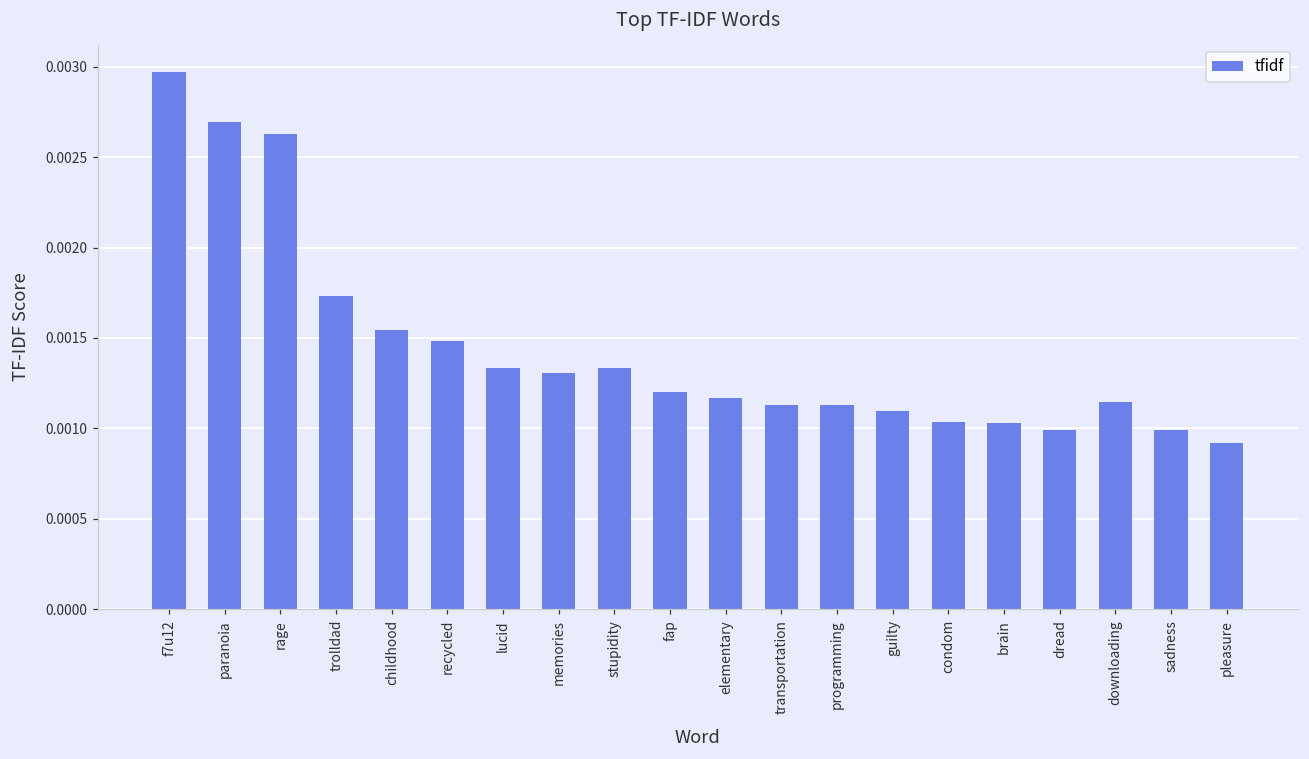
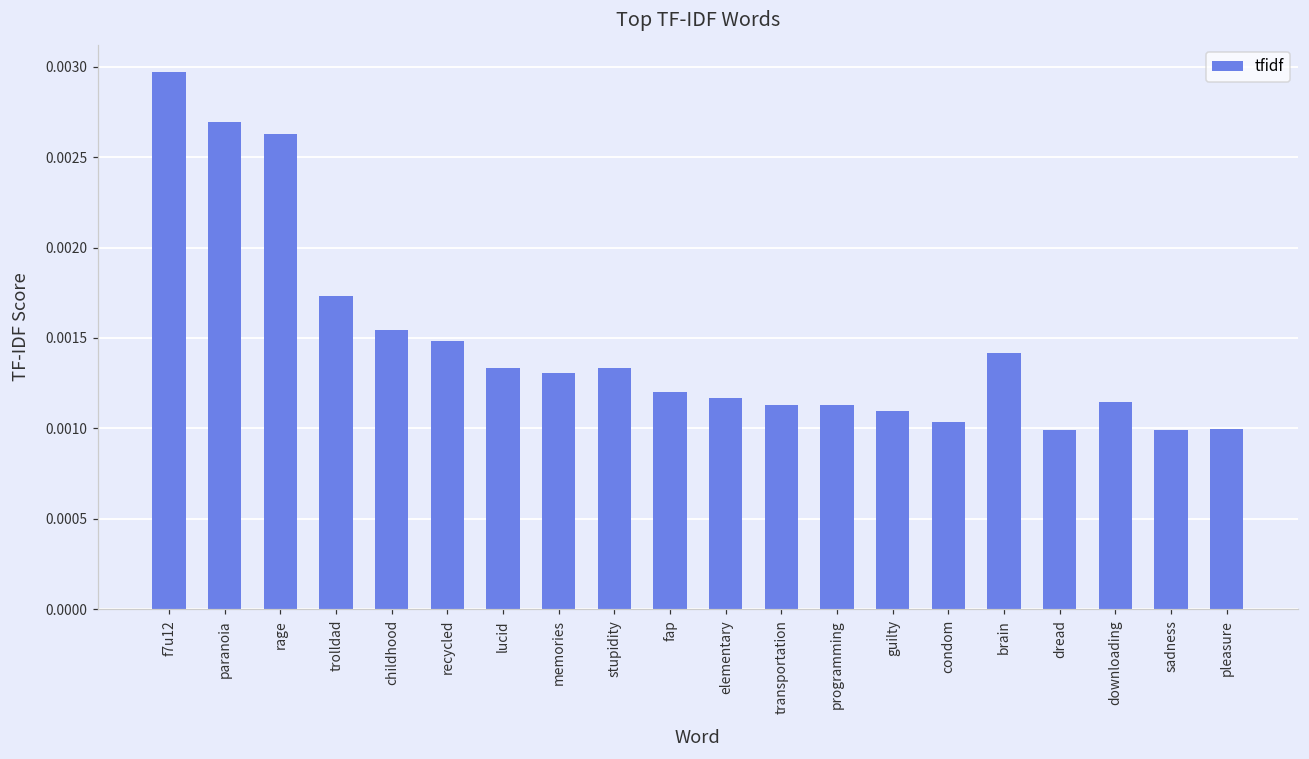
brain: 0.00103 -> 0.00142
pleasure: 0.00092 -> 0.00100
